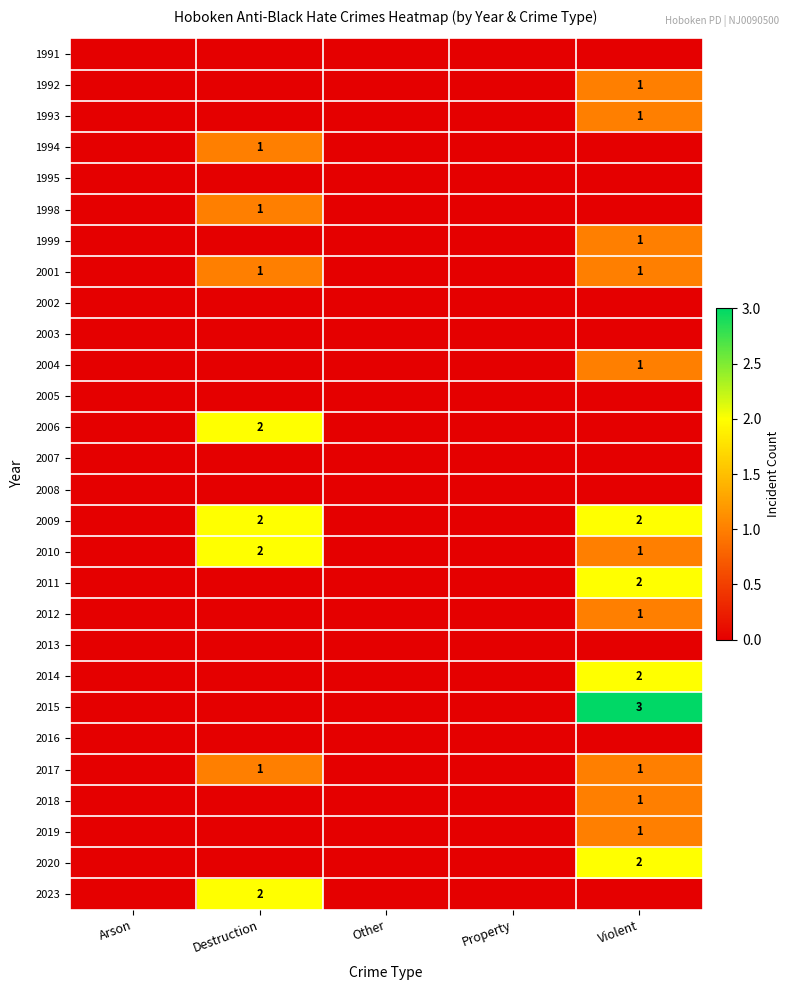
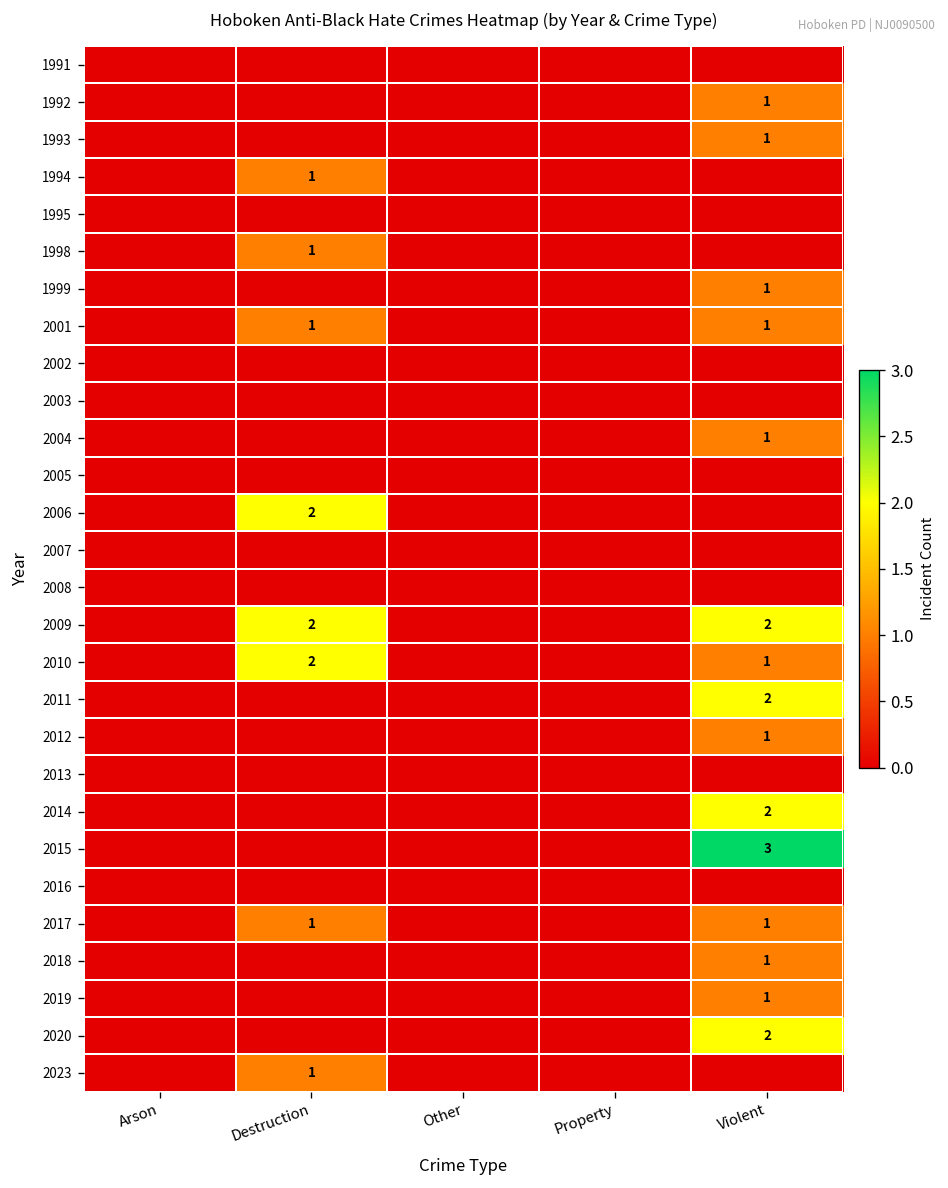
2023, Destruction: 2 -> 1
